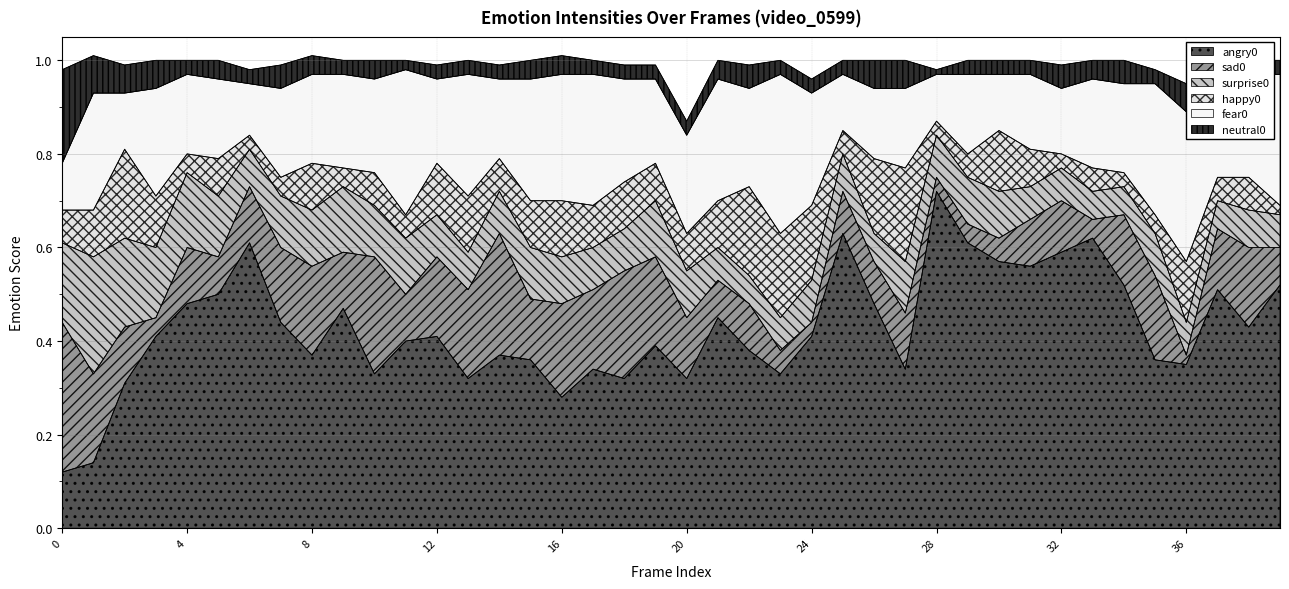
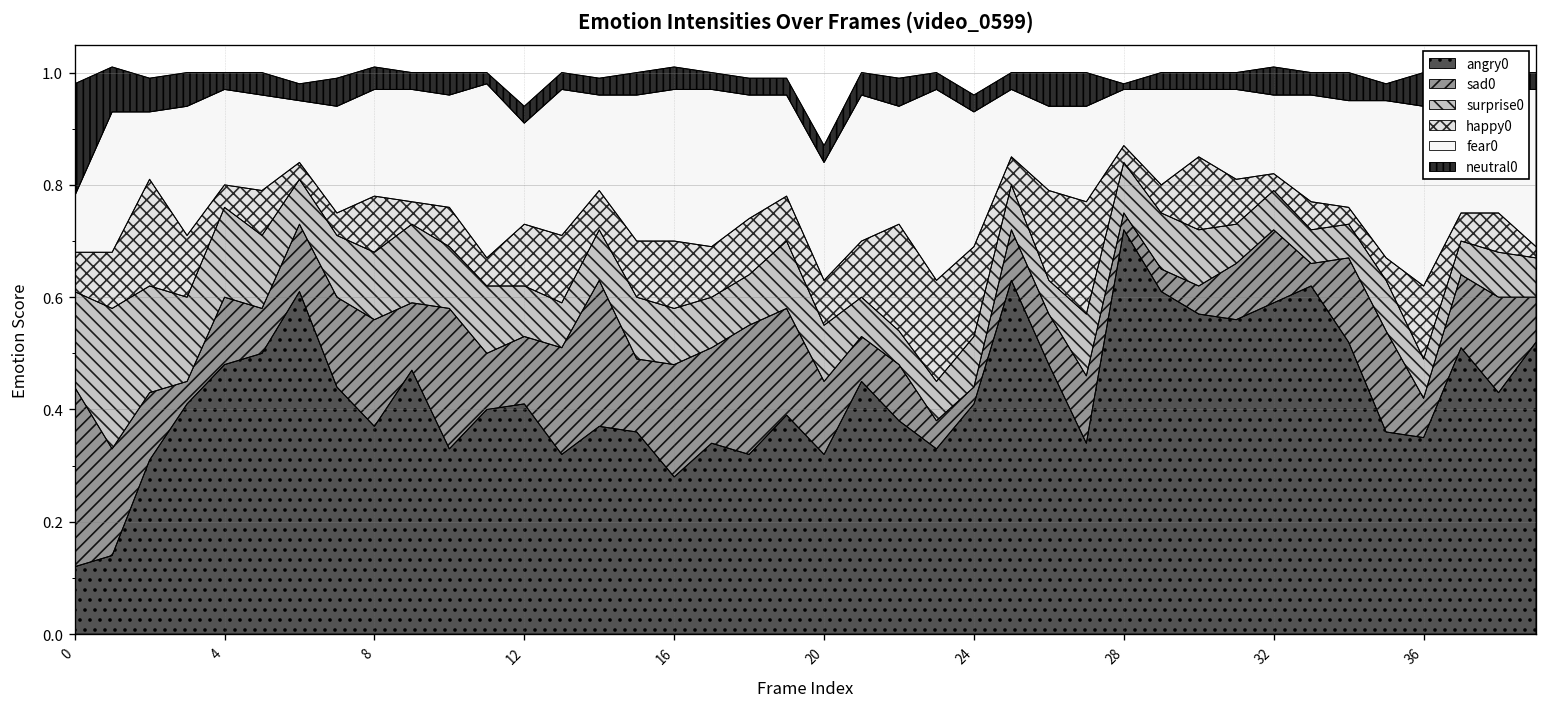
sad0, 12: 0.17 -> 0.12
sad0, 32: 0.11 -> 0.13
sad0, 36: 0.02 -> 0.07
